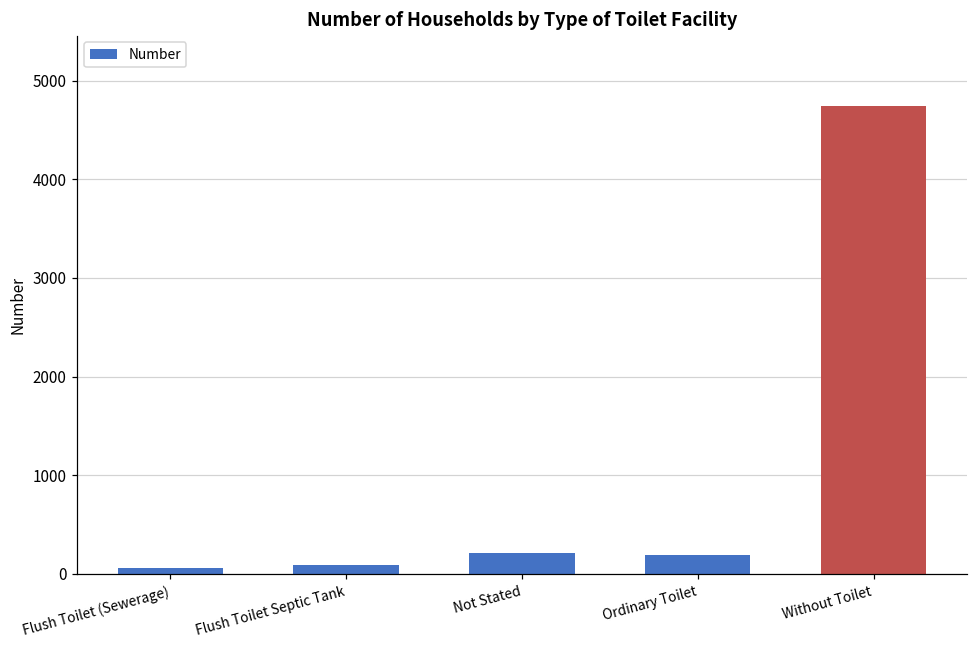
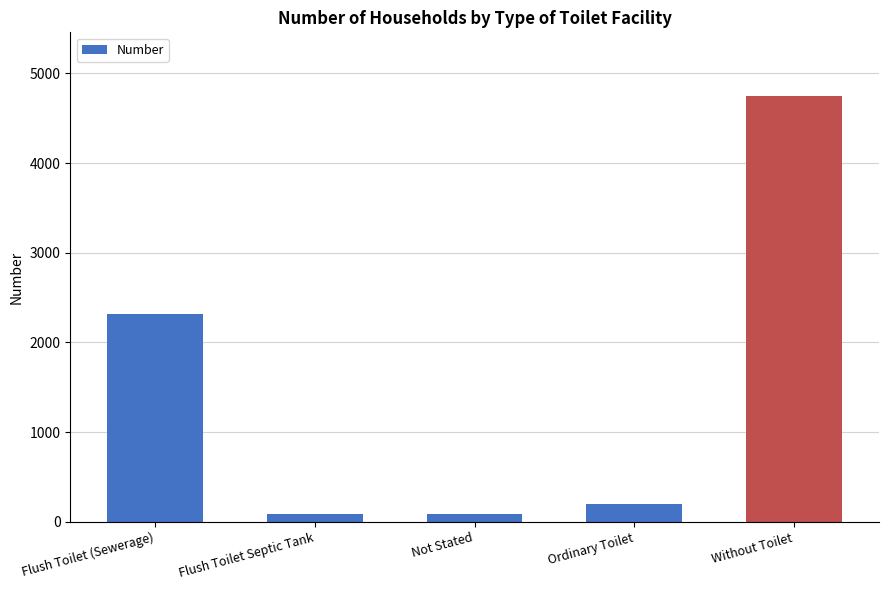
Flush Toilet (Sewerage): 100 -> 2300
Not Stated: 200 -> 100
